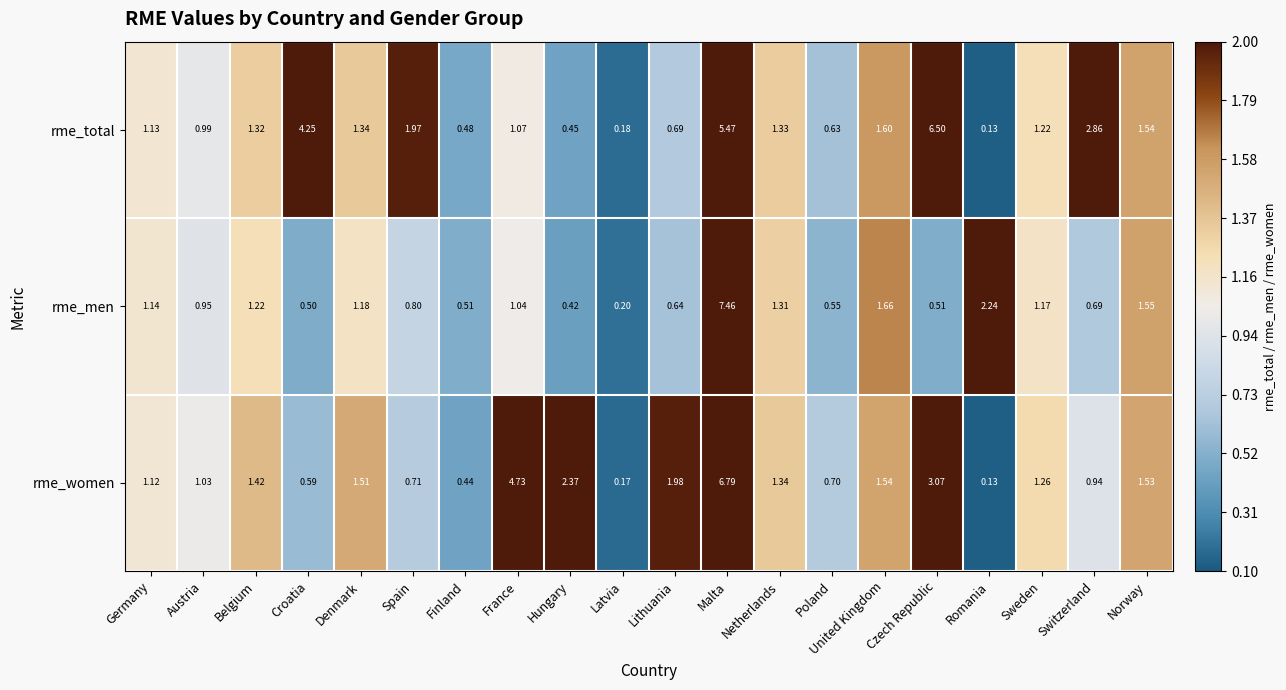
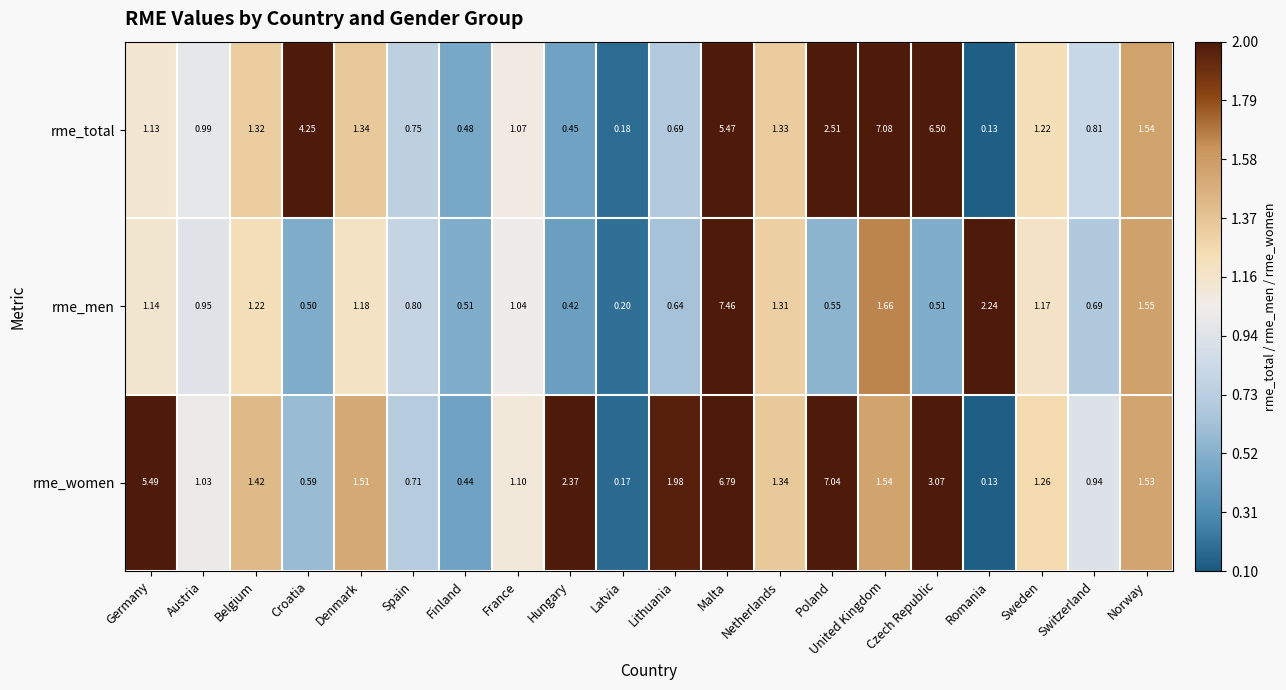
rme_total, Spain: 1.97 -> 0.75
rme_total, Poland: 0.63 -> 2.51
rme_total, United Kingdom: 1.60 -> 7.08
rme_total, Switzerland: 2.86 -> 0.81
rme_women, Germany: 1.12 -> 5.49
rme_women, France: 4.73 -> 1.10
rme_women, Poland: 0.70 -> 7.04
